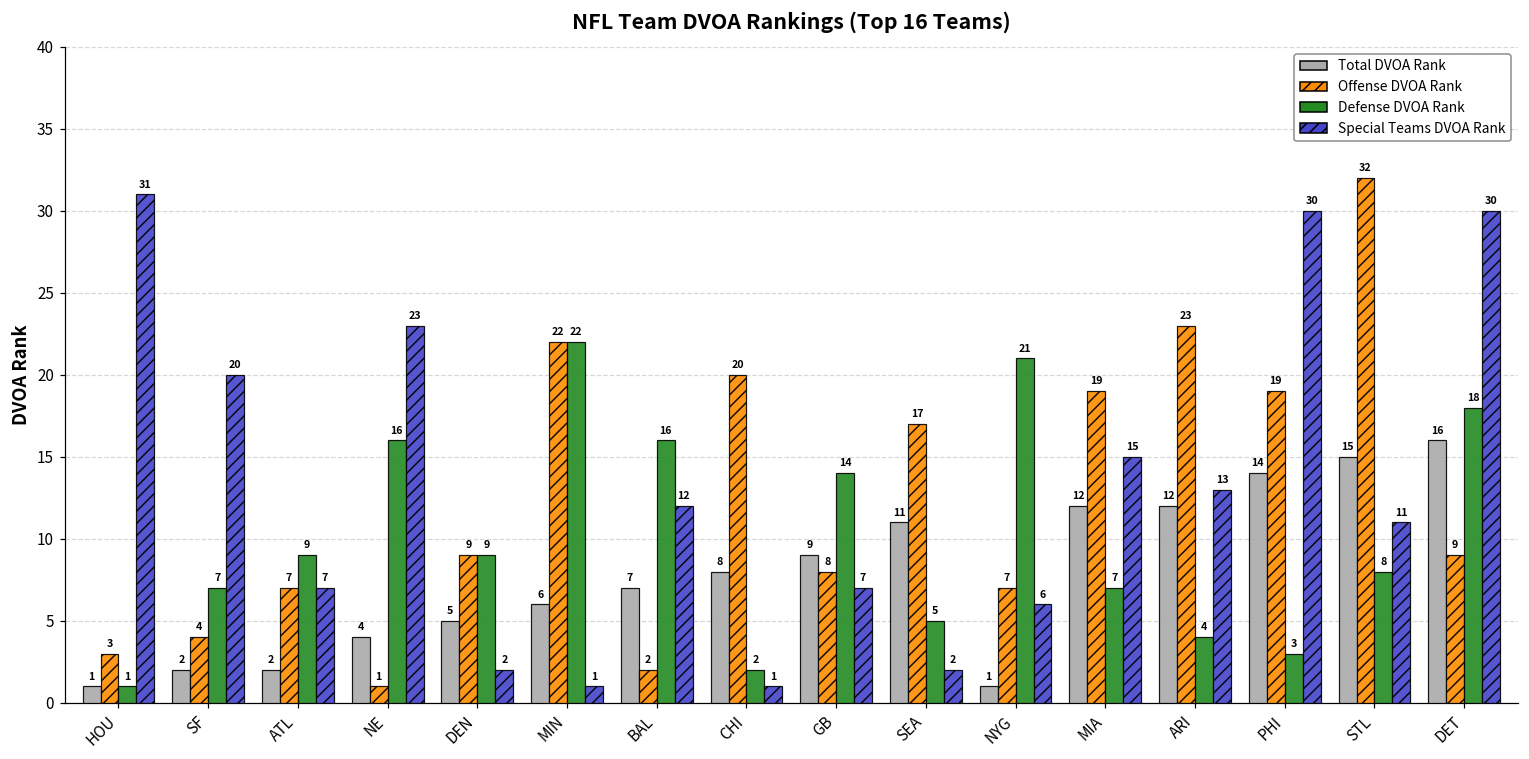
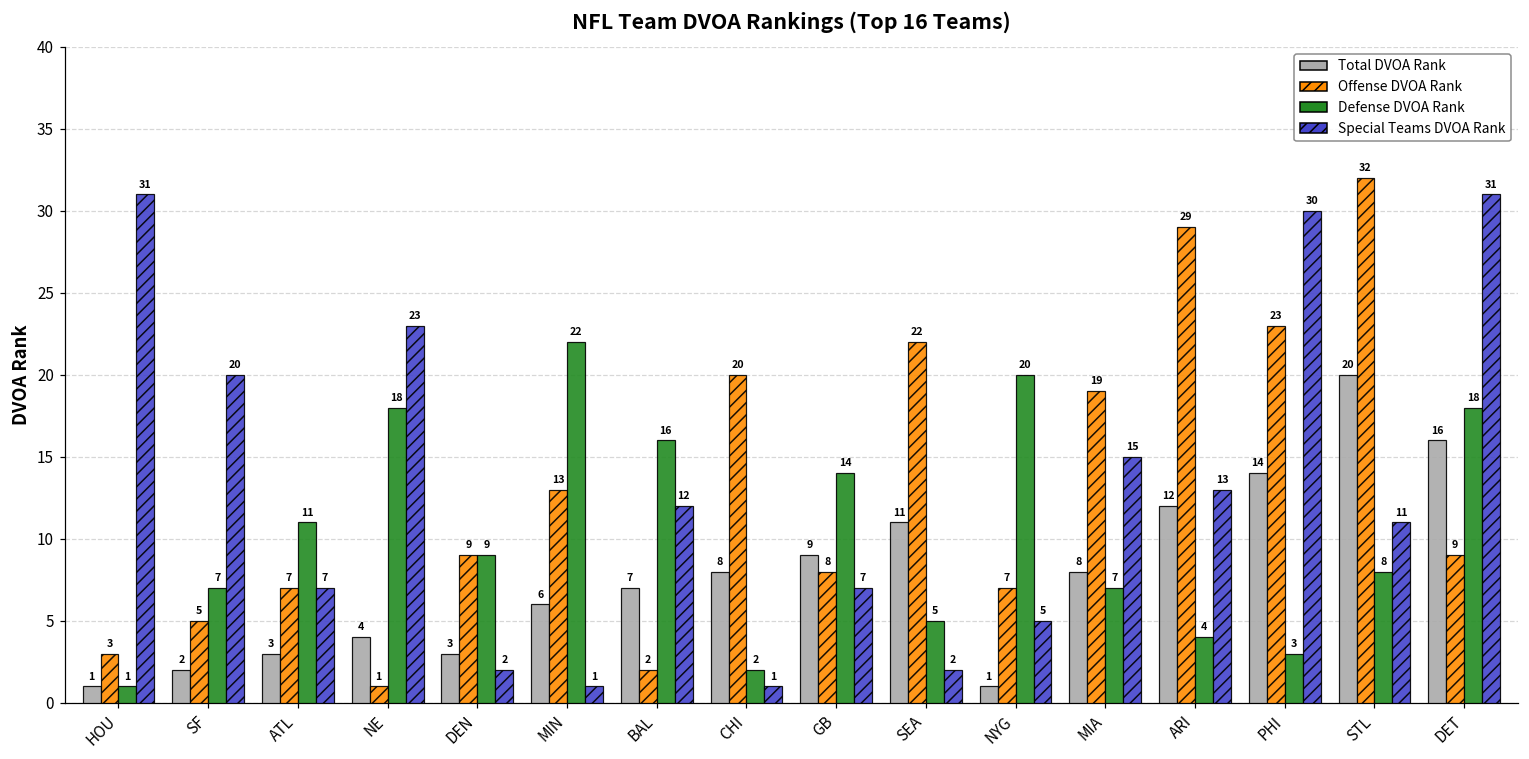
Offense DVOA Rank, SF: 4 -> 5
Total DVOA Rank, ATL: 2 -> 3
Defense DVOA Rank, ATL: 9 -> 11
Defense DVOA Rank, NE: 16 -> 18
Total DVOA Rank, DEN: 5 -> 3
Offense DVOA Rank, MIN: 22 -> 13
Offense DVOA Rank, SEA: 17 -> 22
Defense DVOA Rank, NYG: 21 -> 20
Special Teams DVOA Rank, NYG: 6 -> 5
Total DVOA Rank, MIA: 12 -> 8
Offense DVOA Rank, ARI: 23 -> 29
Offense DVOA Rank, PHI: 19 -> 23
Total DVOA Rank, STL: 15 -> 20
Special Teams DVOA Rank, DET: 30 -> 31
